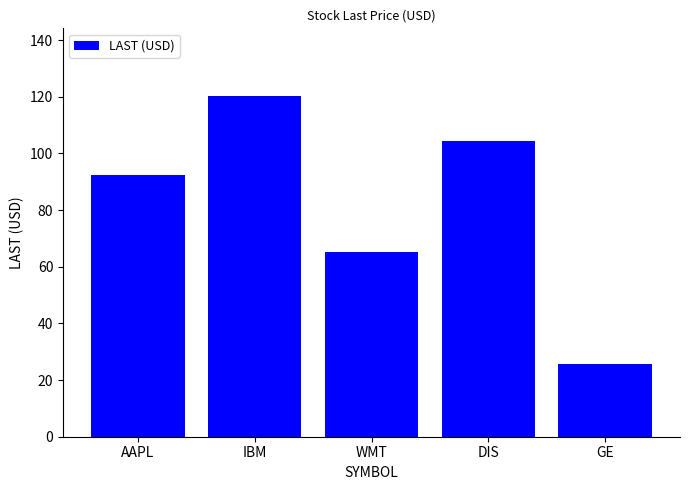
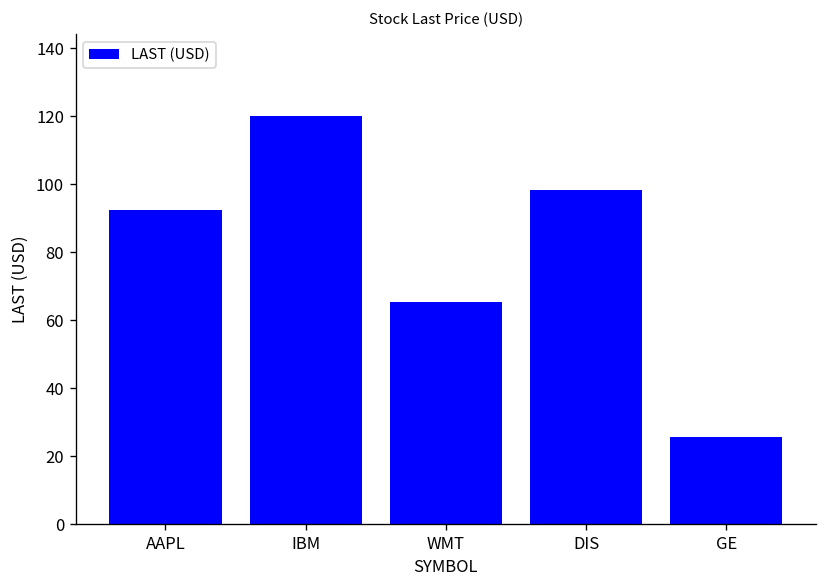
DIS: 104 -> 98
